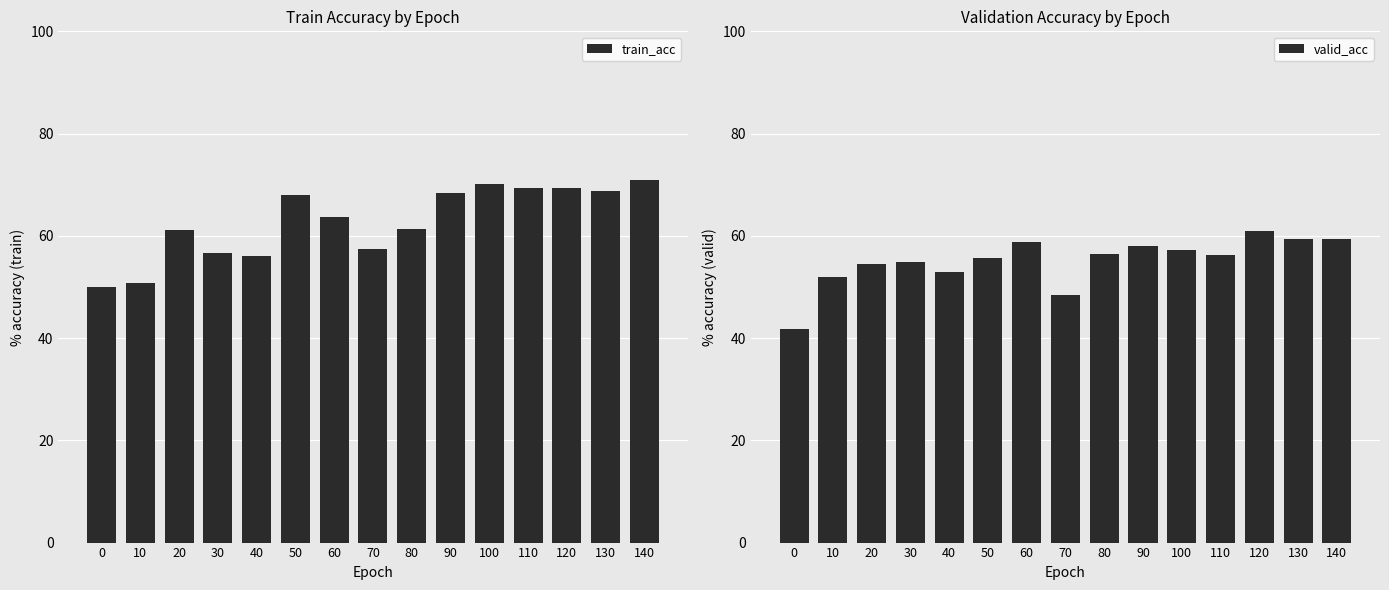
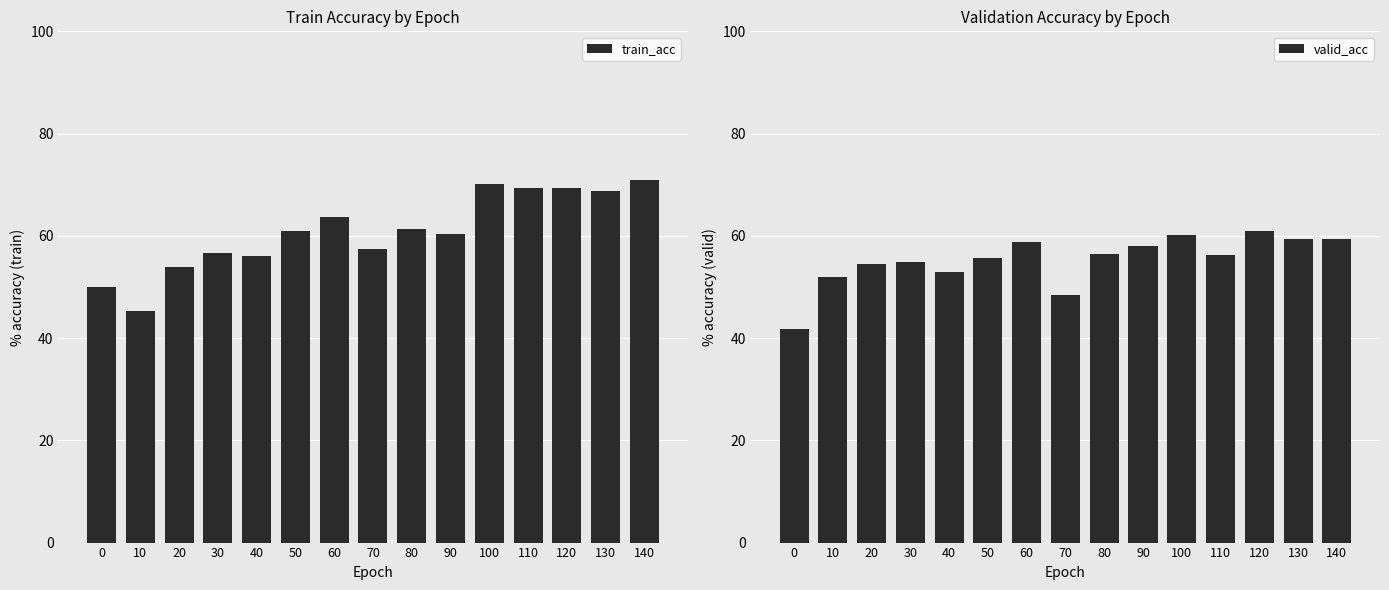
Train Accuracy by Epoch, 10: 51 -> 45
Train Accuracy by Epoch, 20: 61 -> 54
Train Accuracy by Epoch, 50: 68 -> 61
Train Accuracy by Epoch, 90: 68 -> 60
Validation Accuracy by Epoch, 100: 57 -> 60
